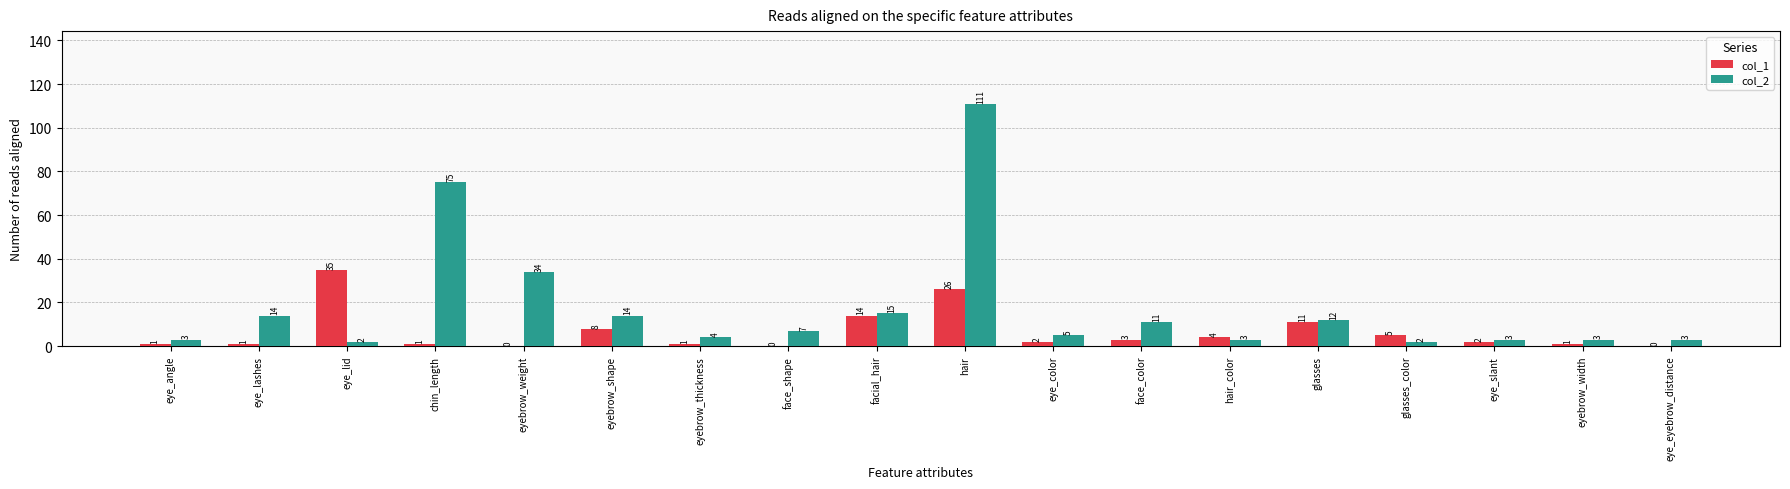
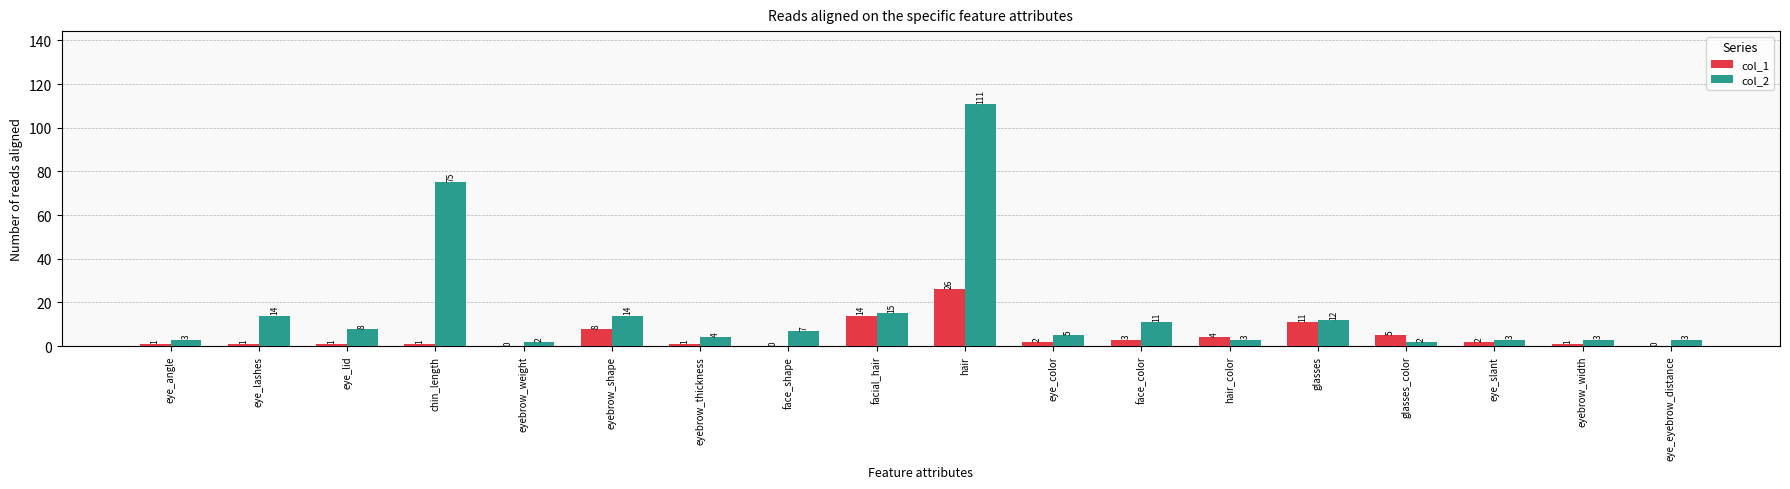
col_1, eye_lid: 35 -> 1
col_2, eye_lid: 2 -> 8
col_2, eyebrow_weight: 34 -> 2
